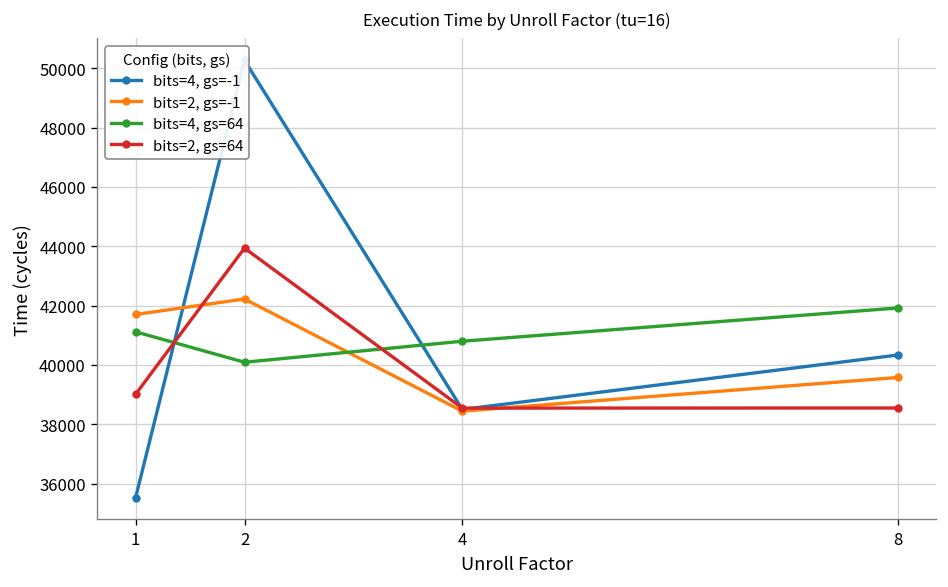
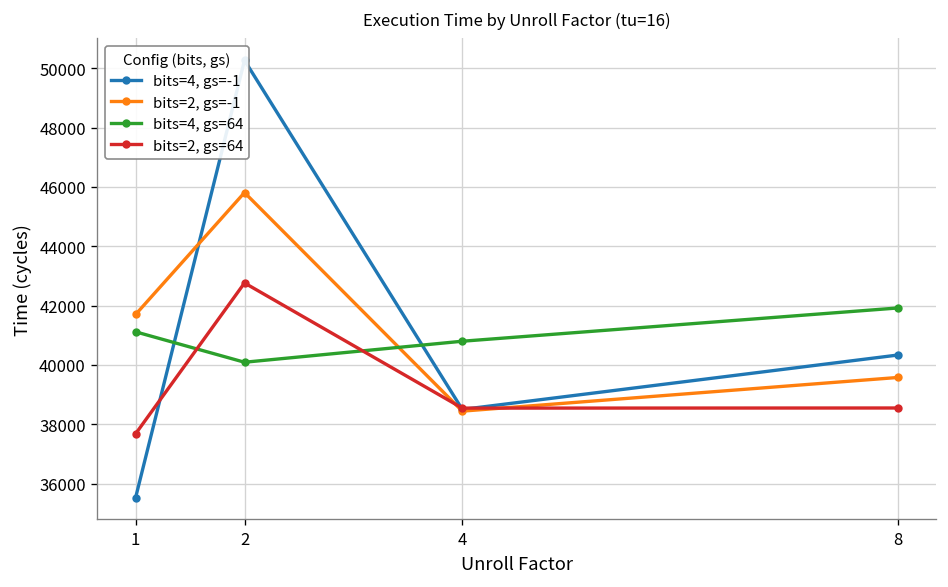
bits=2, gs=64, 1: 39000 -> 37700
bits=2, gs=-1, 2: 42200 -> 45800
bits=2, gs=64, 2: 43900 -> 42800
